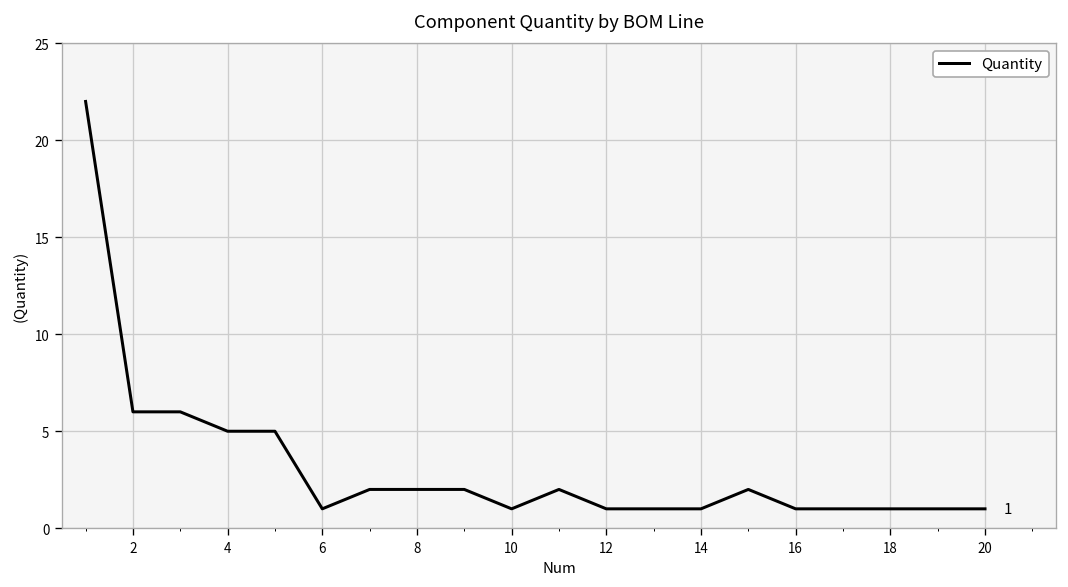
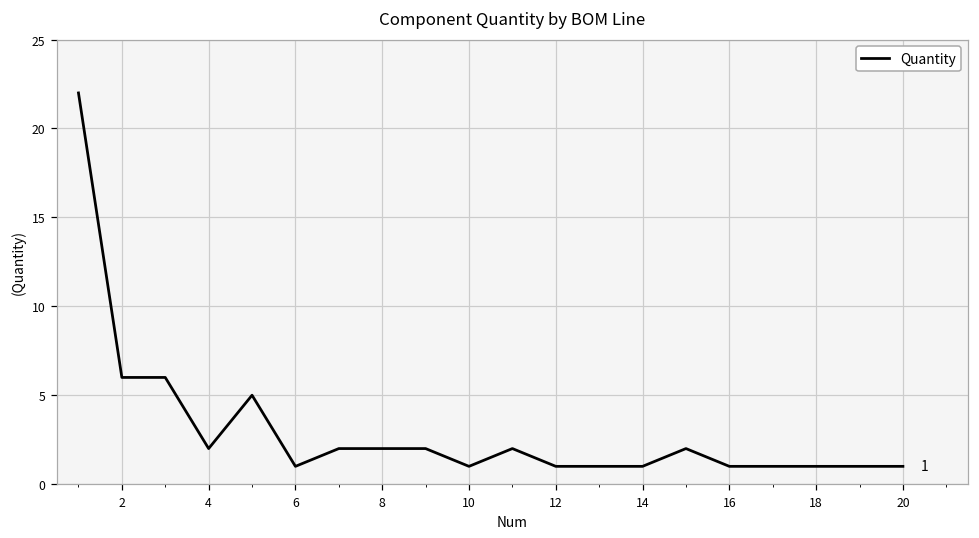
4: 5 -> 2
